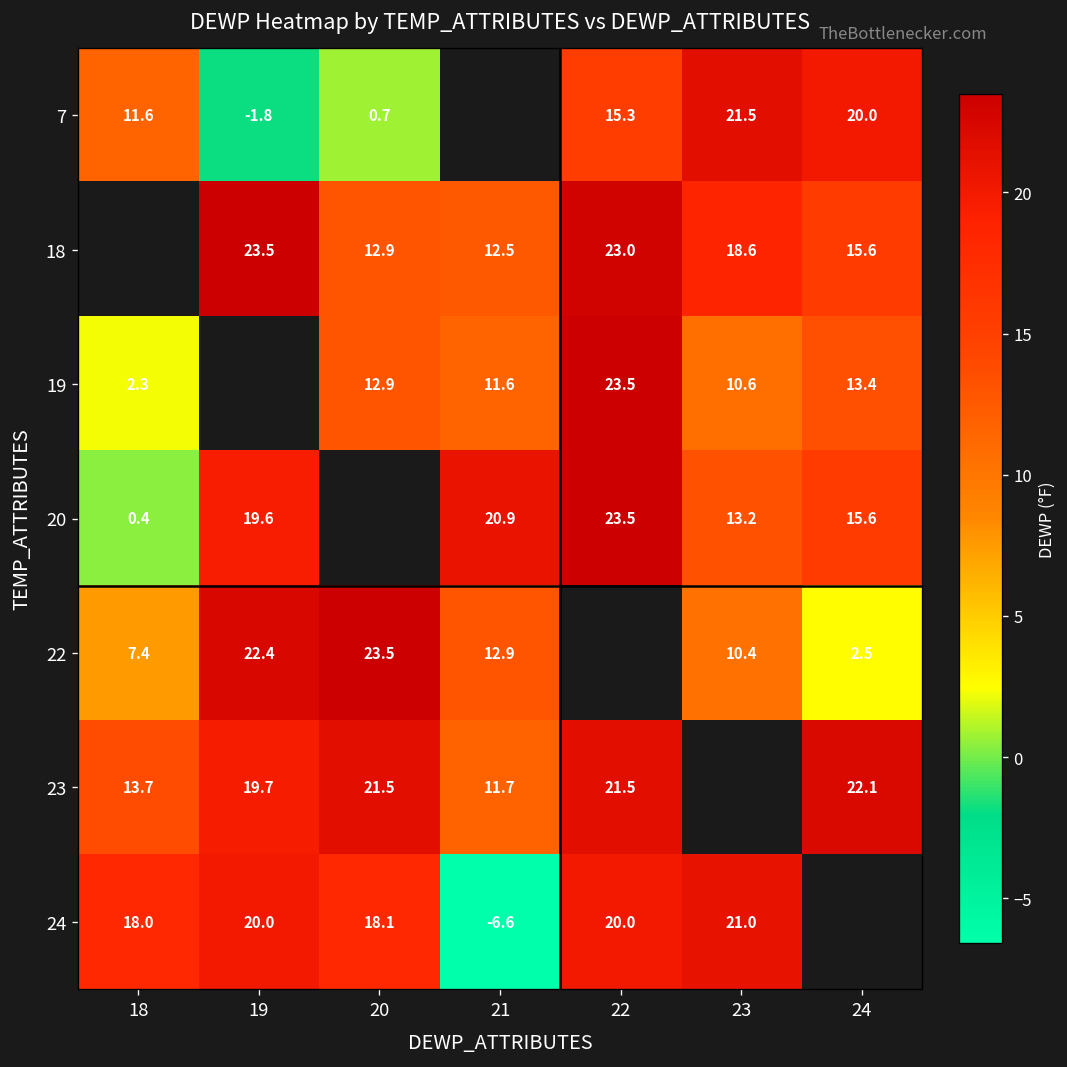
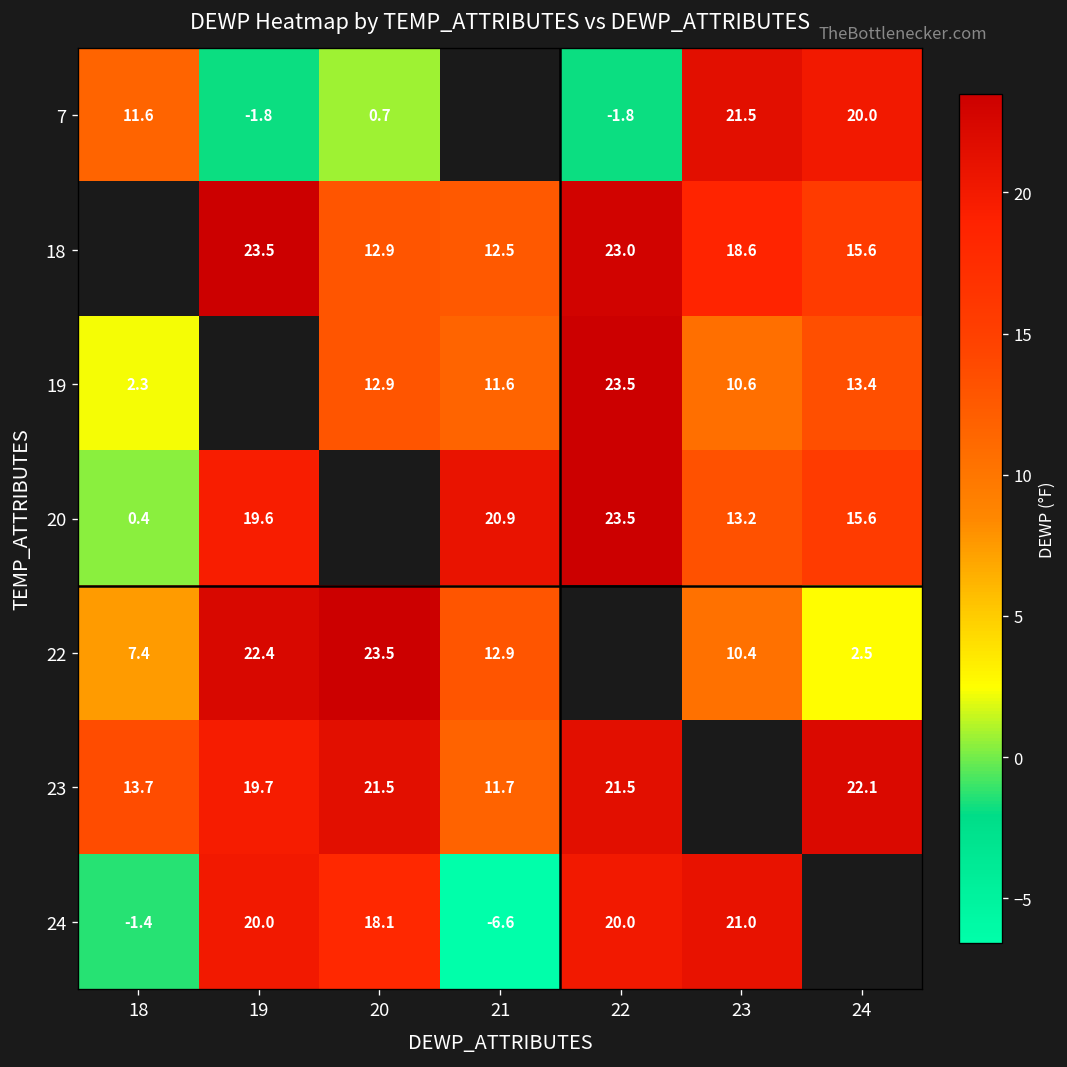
7, 22: 15.3 -> -1.8
24, 18: 18.0 -> -1.4
